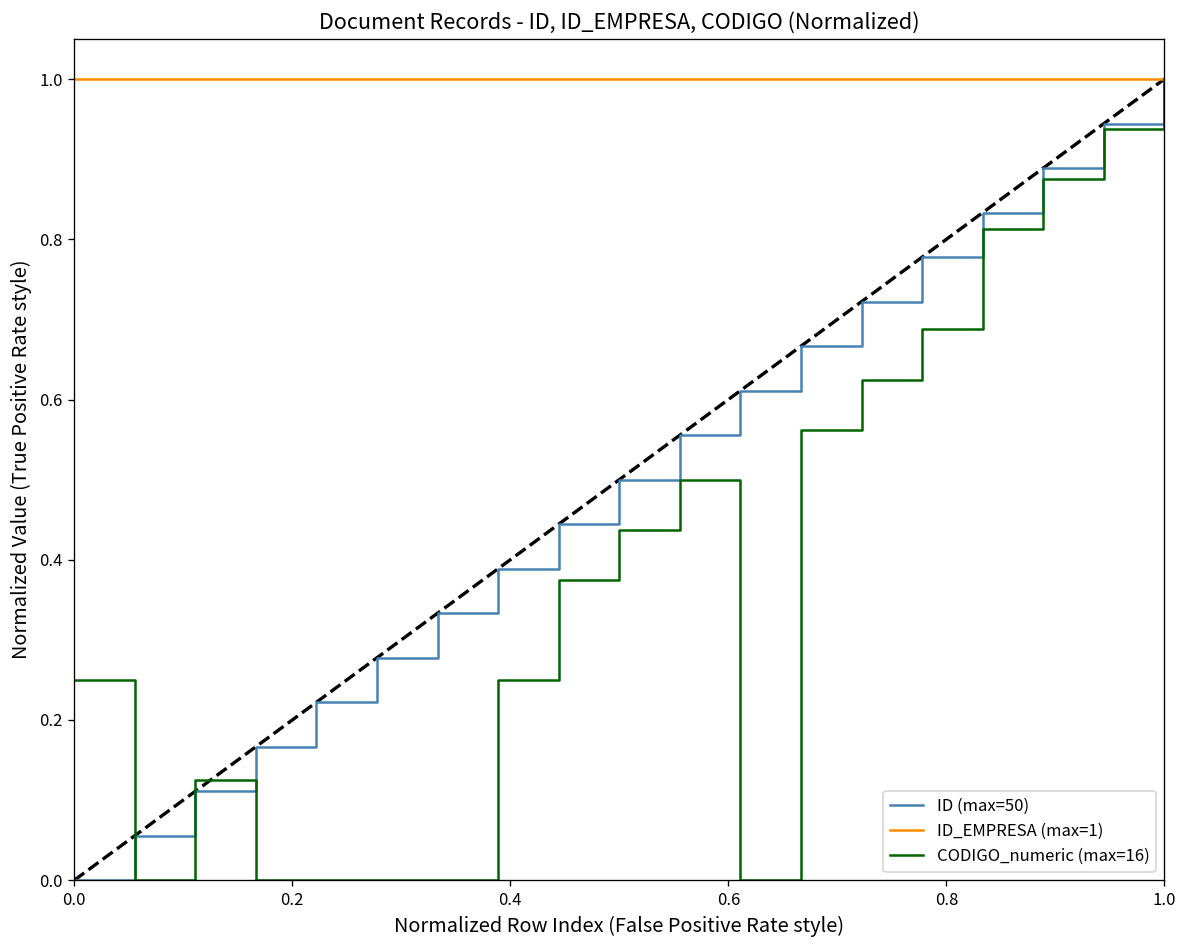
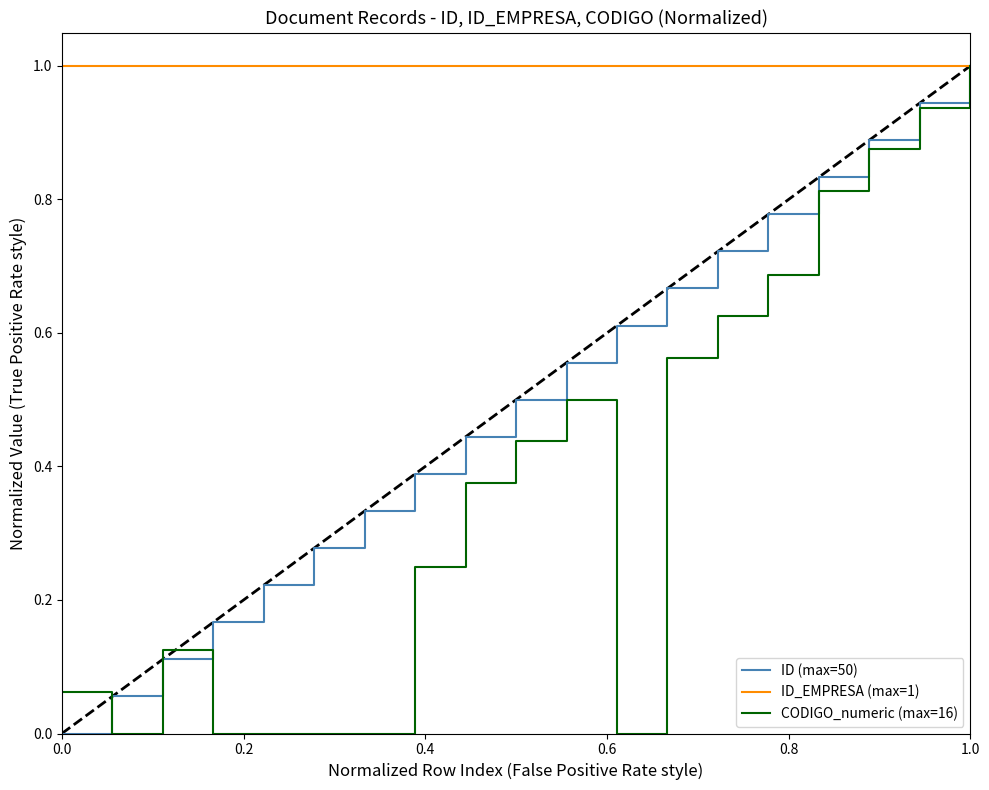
CODIGO_numeric (max=16), 0.0: 0.25 -> 0.06
